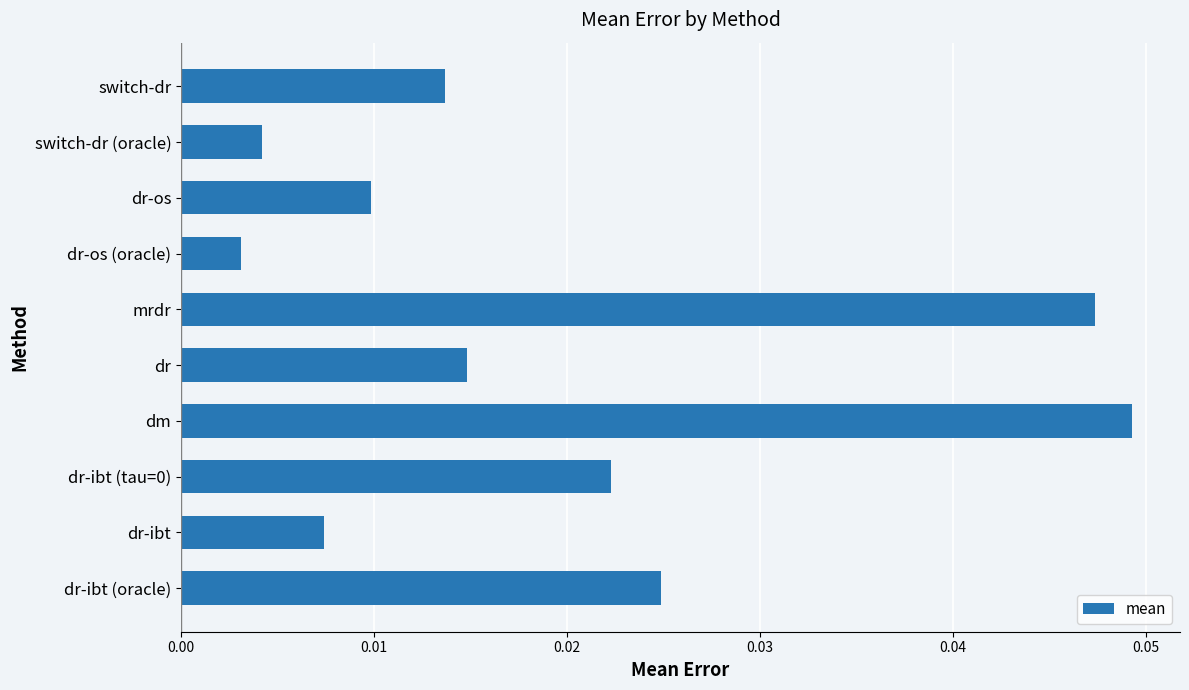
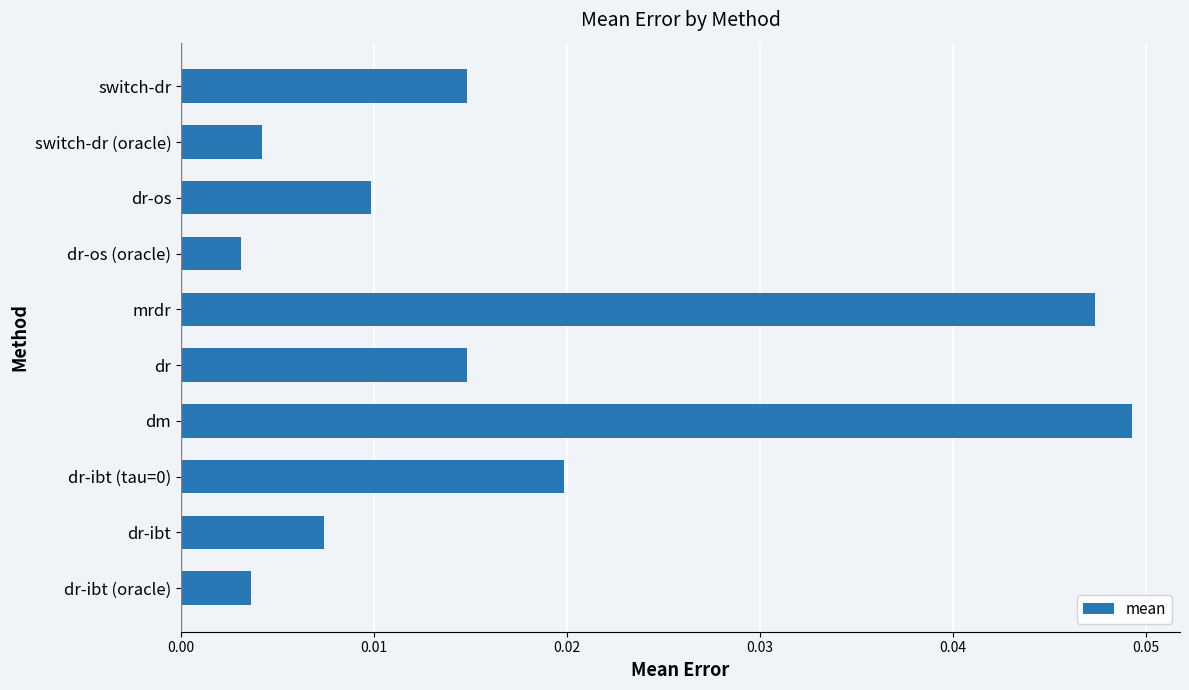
switch-dr: 0.0137 -> 0.0148
dr-ibt (tau=0): 0.0223 -> 0.0198
dr-ibt (oracle): 0.0249 -> 0.0036
